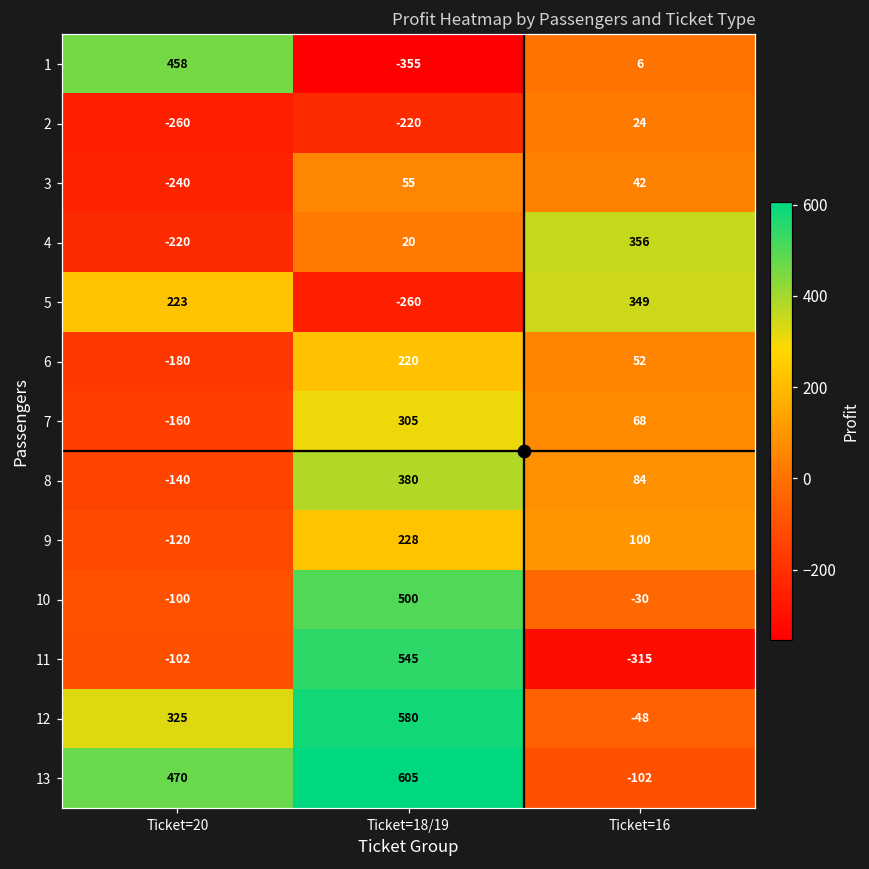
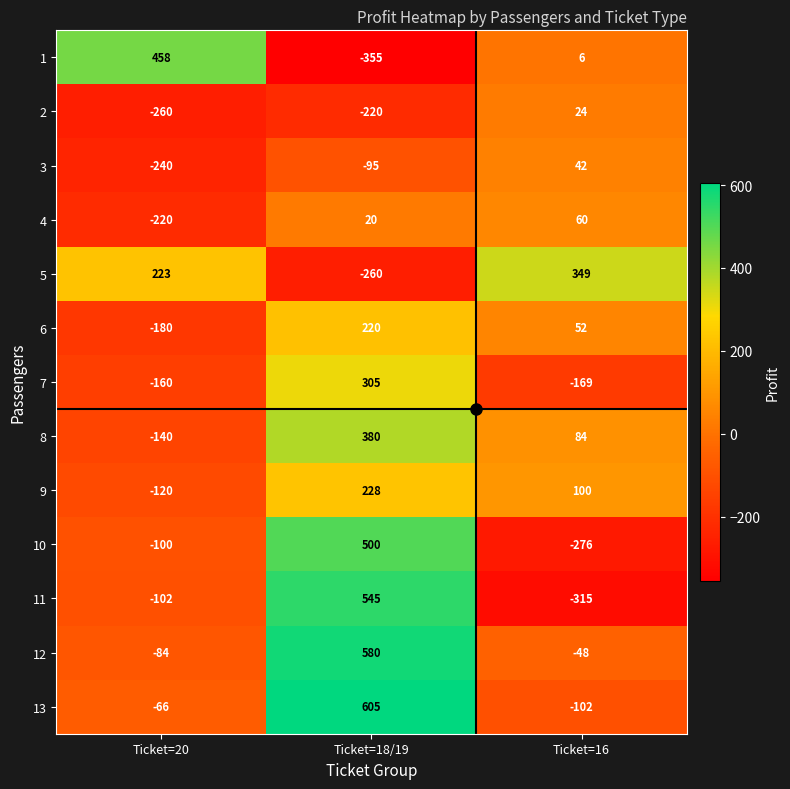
3, Ticket=18/19: 55 -> -95
4, Ticket=16: 356 -> 60
7, Ticket=16: 68 -> -169
10, Ticket=16: -30 -> -276
12, Ticket=20: 325 -> -84
13, Ticket=20: 470 -> -66
